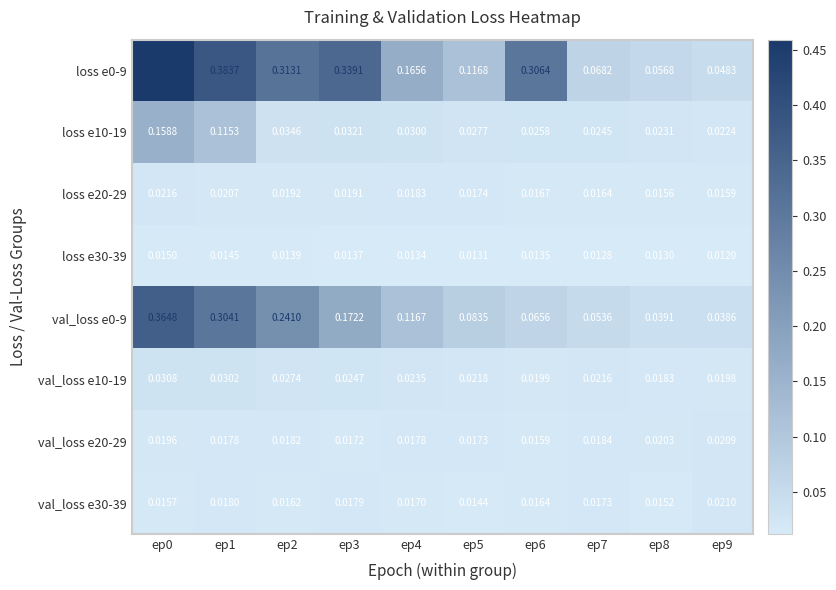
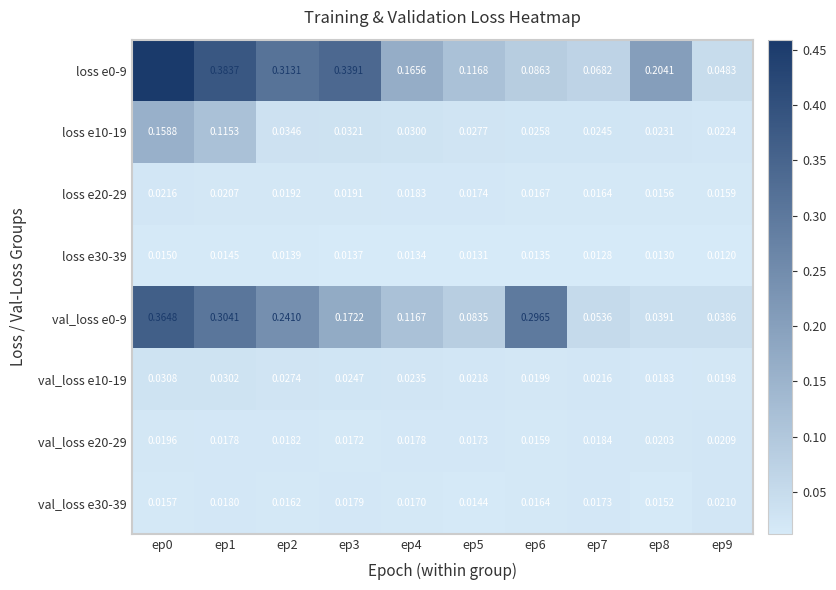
loss e0-9, ep6: 0.3064 -> 0.0863
loss e0-9, ep8: 0.0568 -> 0.2041
val_loss e0-9, ep6: 0.0656 -> 0.2965
